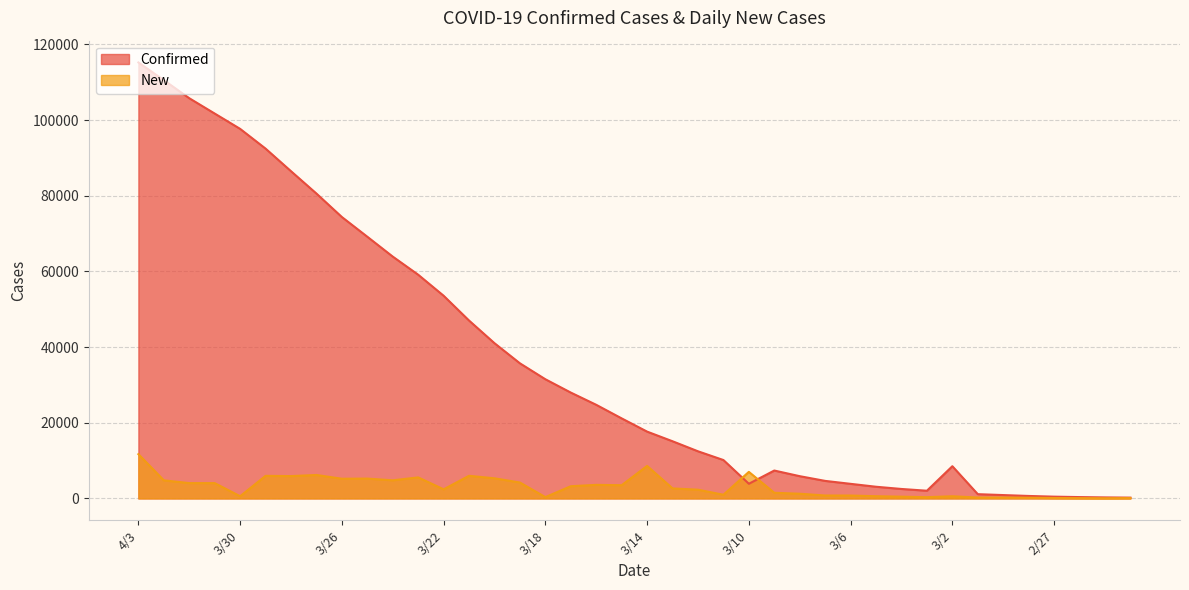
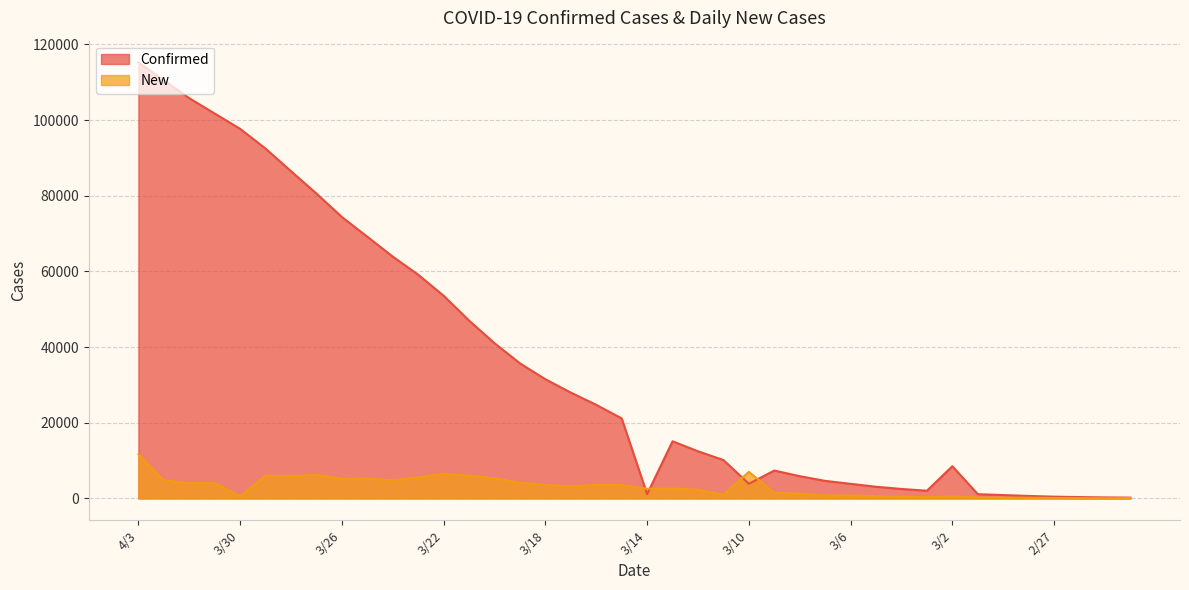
New, 3/22: 2000 -> 7000
New, 3/18: 0 -> 4000
Confirmed, 3/14: 18000 -> 1000
New, 3/14: 9000 -> 3000
